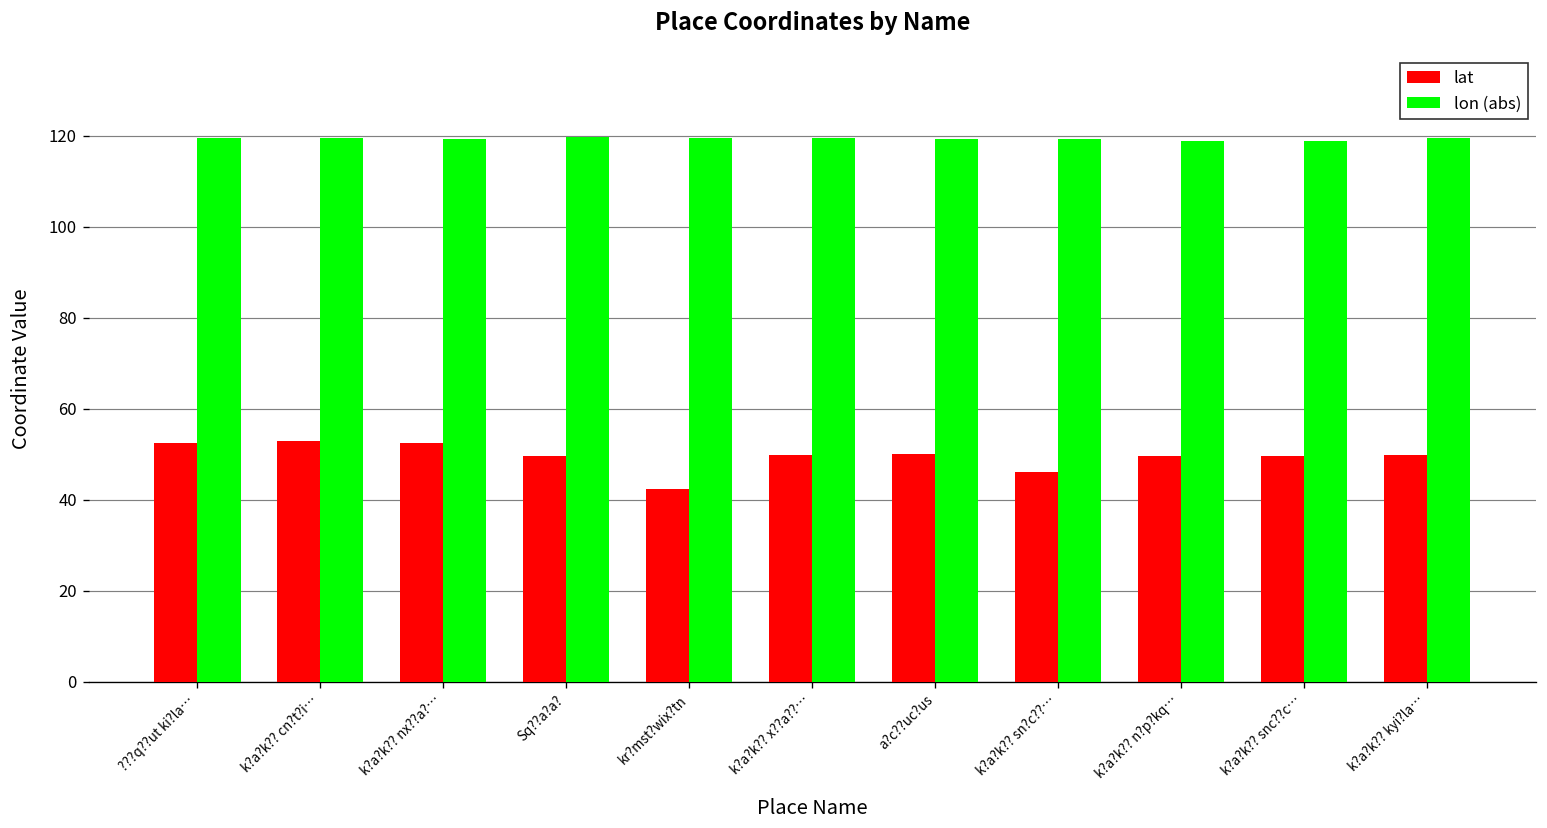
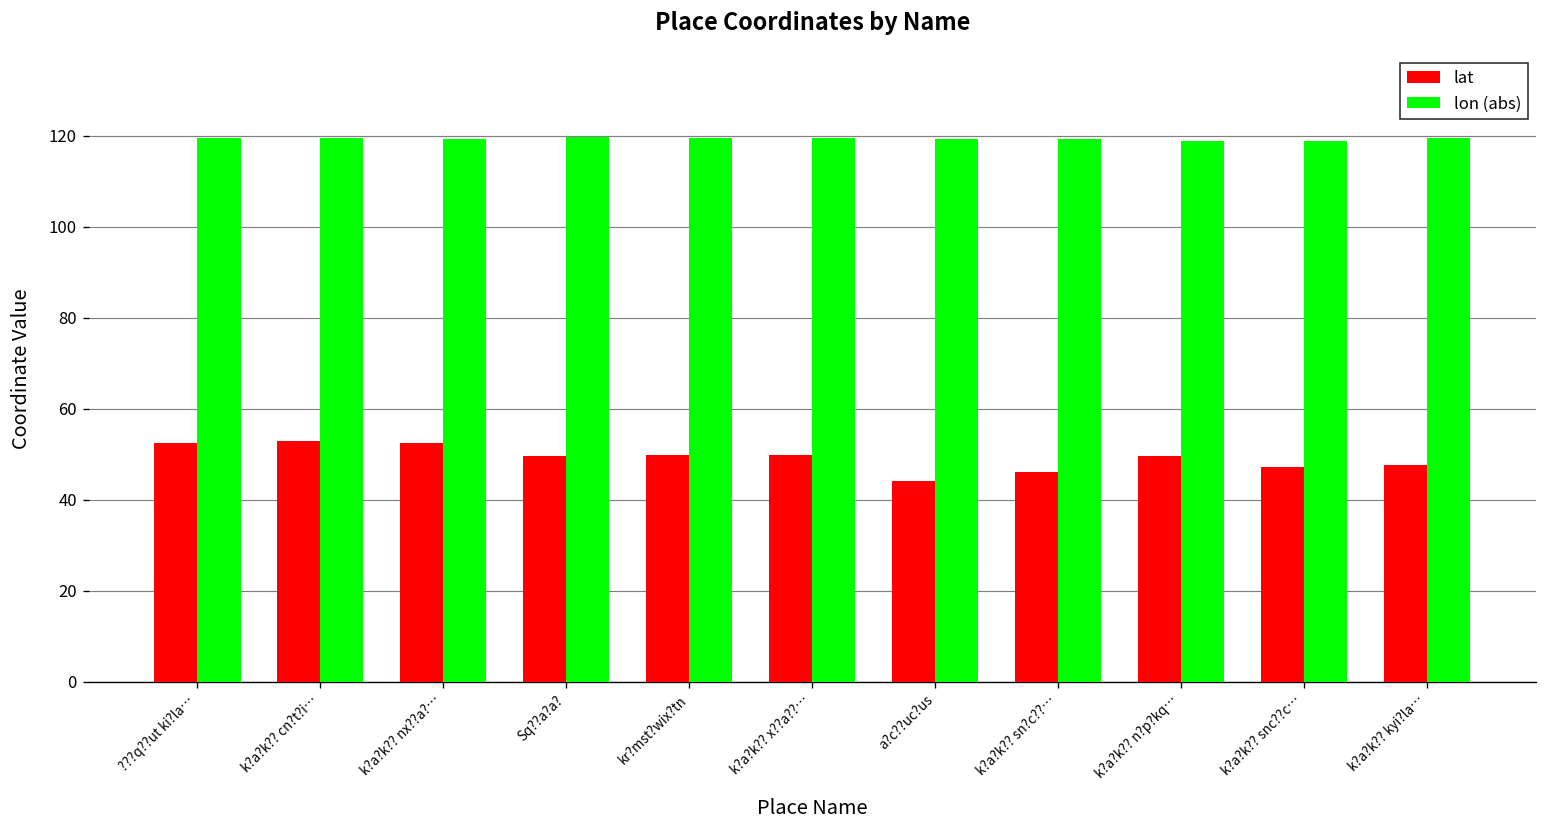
lat, kr?mst?wix?tn: 42 -> 50
lat, a?c??uc?us: 50 -> 44
lat, k?a?k?? snc??c…: 50 -> 47
lat, k?a?k?? kyi?la…: 50 -> 48
